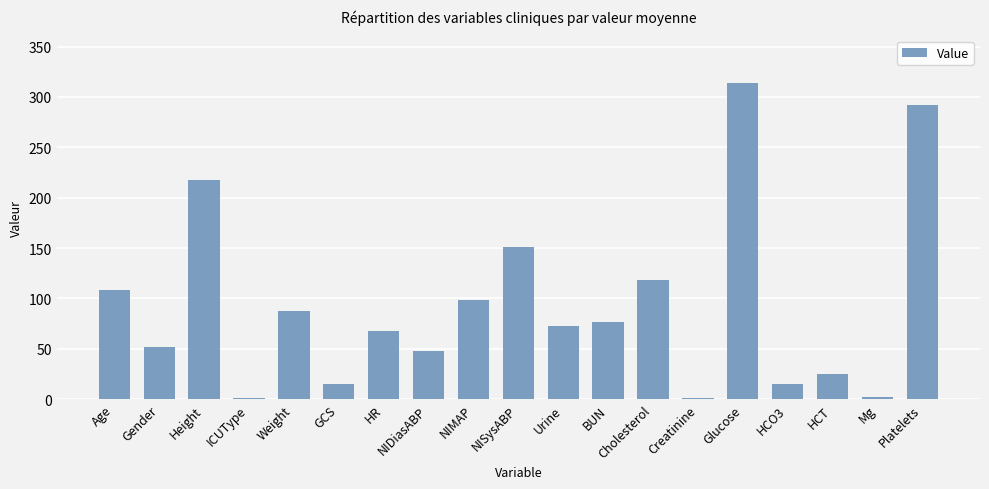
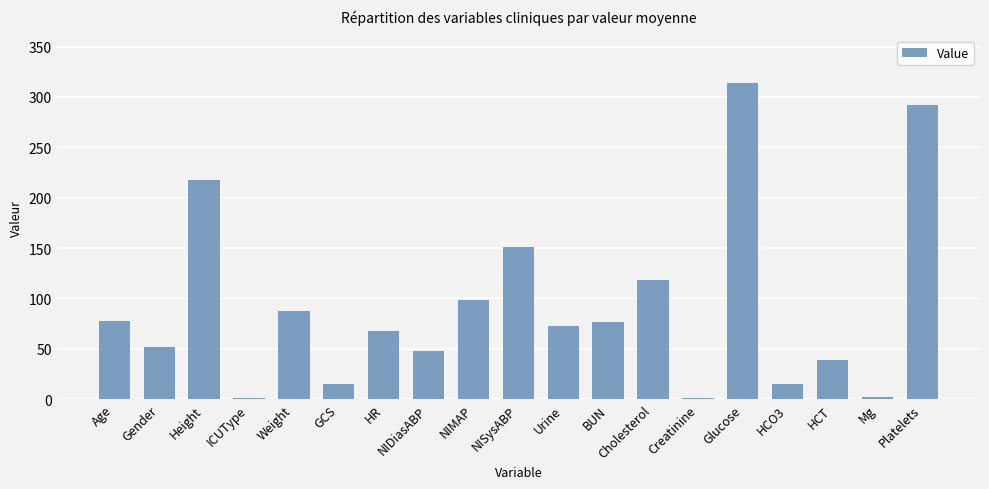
Age: 109 -> 78
HCT: 26 -> 39
